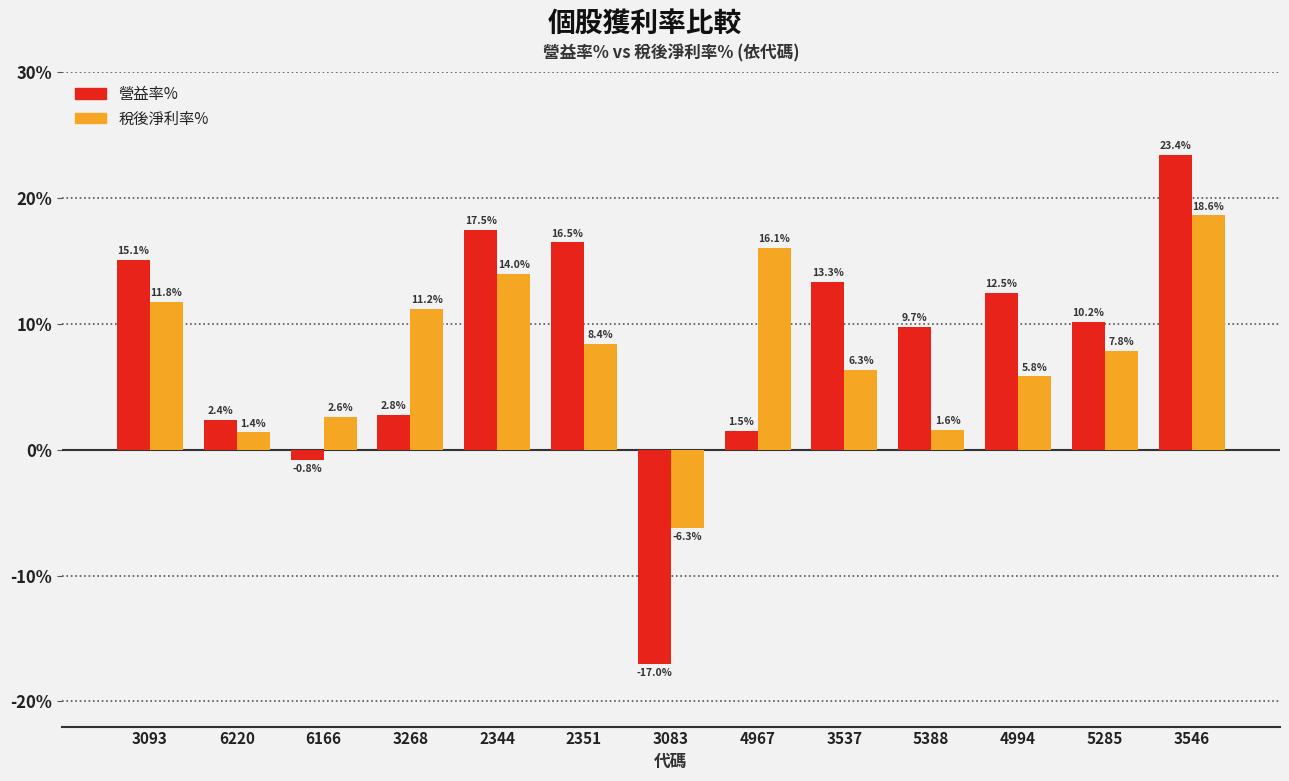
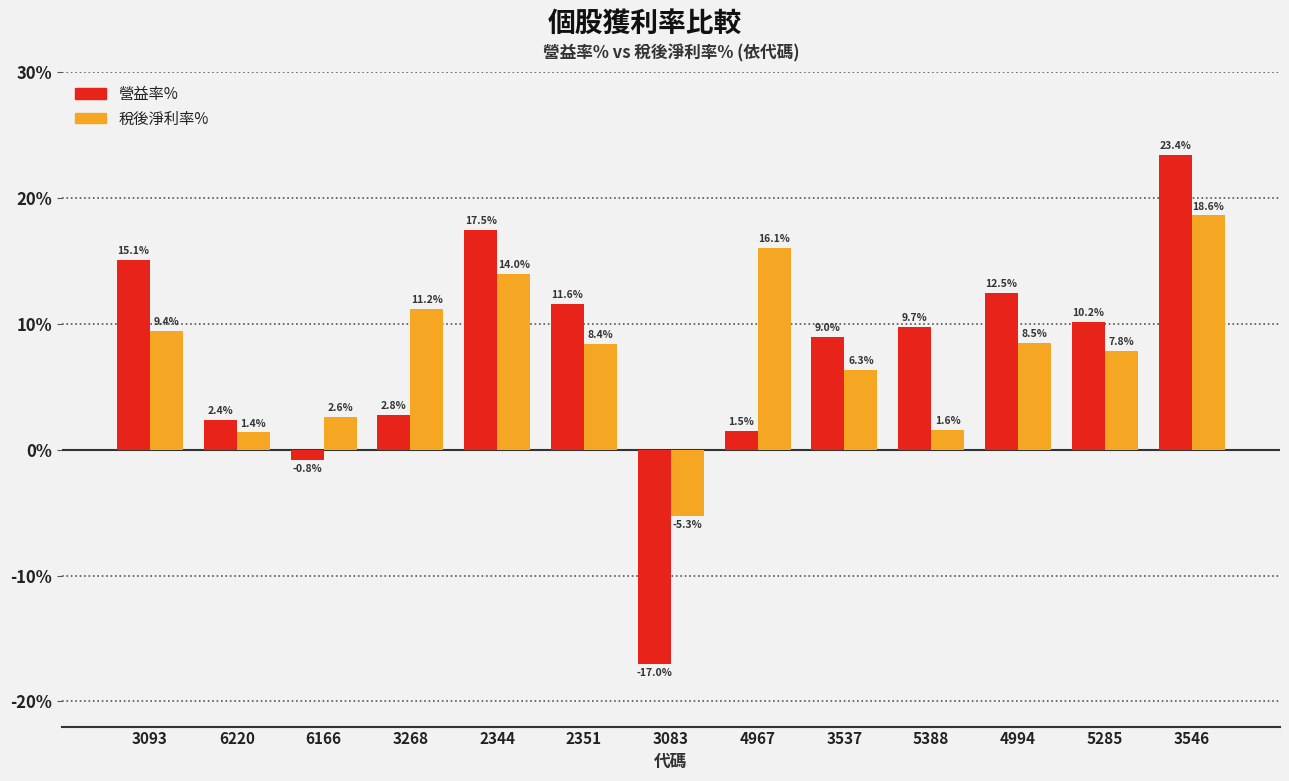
稅後淨利率%, 3093: 11.8% -> 9.4%
營益率%, 2351: 16.5% -> 11.6%
稅後淨利率%, 3083: -6.3% -> -5.3%
營益率%, 3537: 13.3% -> 9.0%
稅後淨利率%, 4994: 5.8% -> 8.5%
